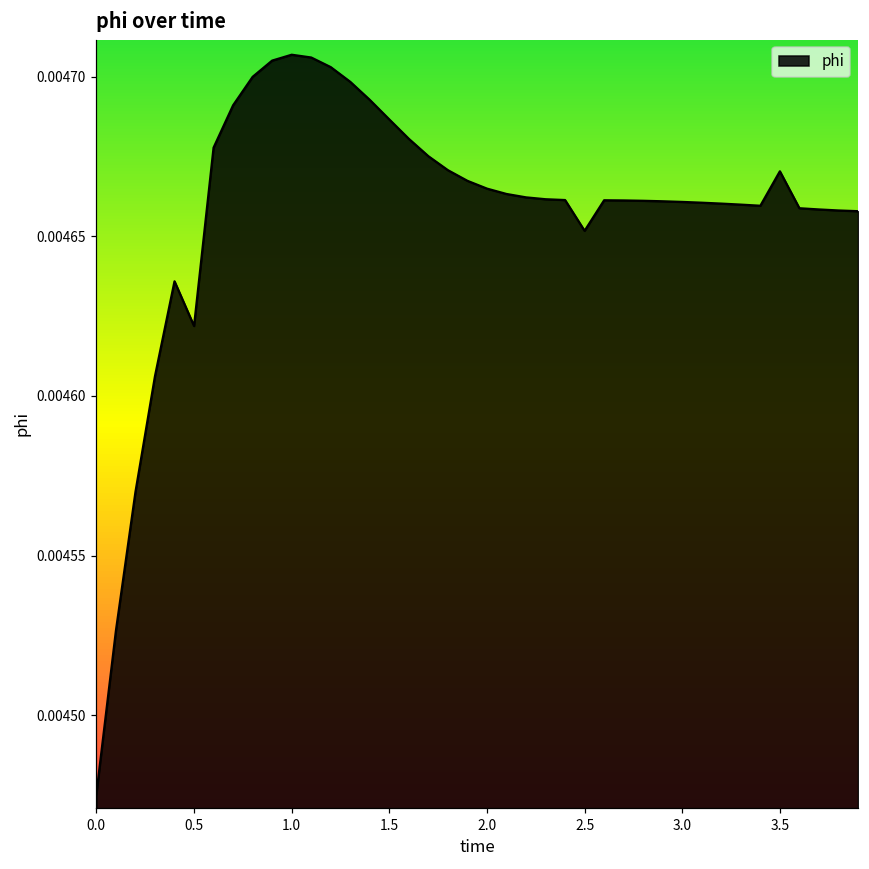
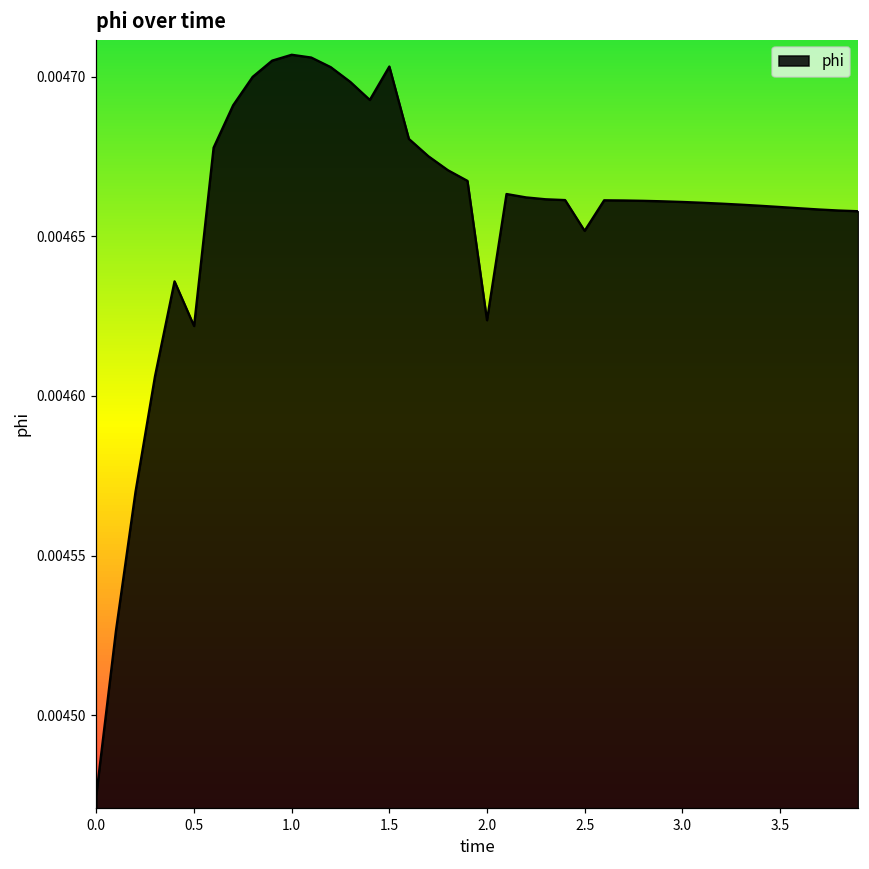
1.5: 0.004687 -> 0.004703
2.0: 0.004665 -> 0.004624
3.5: 0.004670 -> 0.004659
